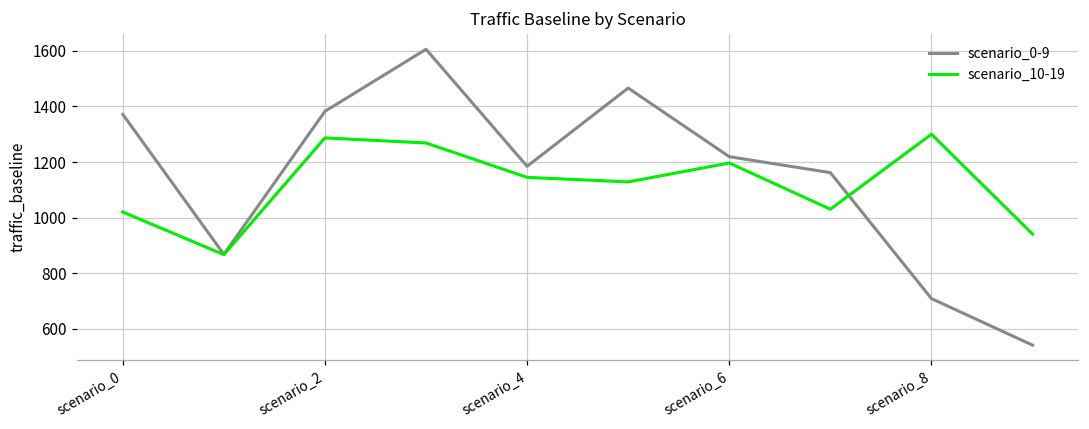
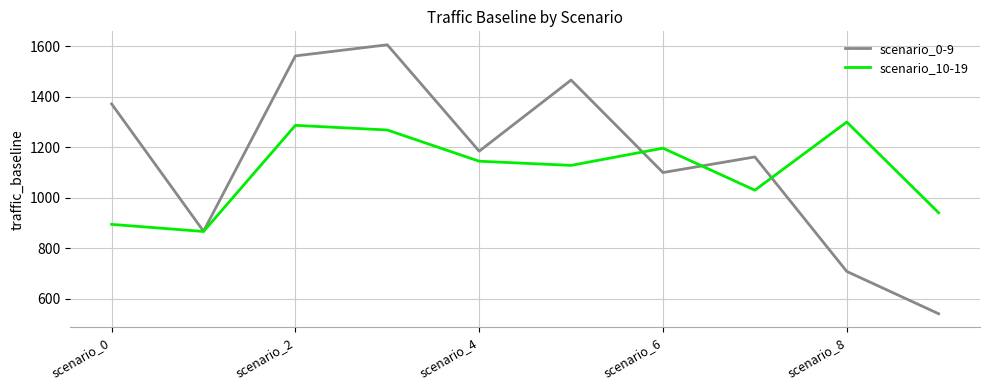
scenario_10-19, scenario_0: 1020 -> 890
scenario_0-9, scenario_2: 1380 -> 1560
scenario_0-9, scenario_6: 1220 -> 1100
